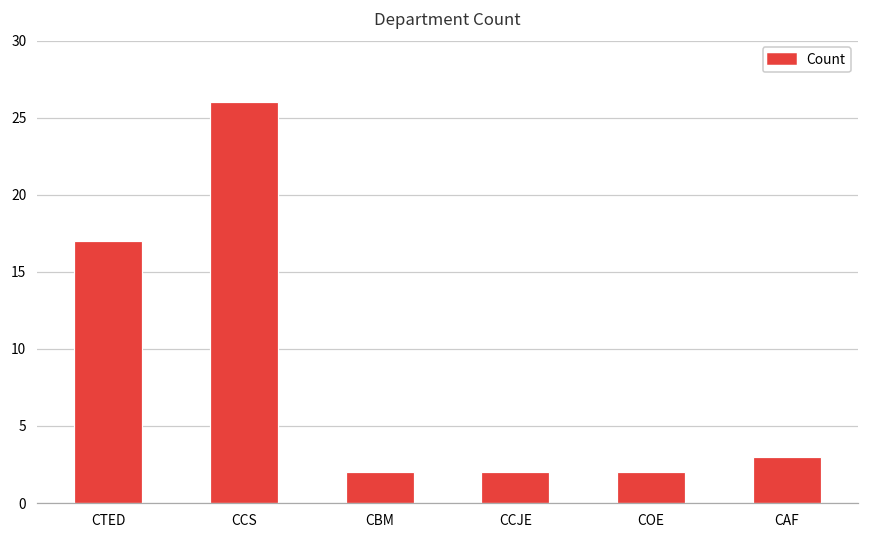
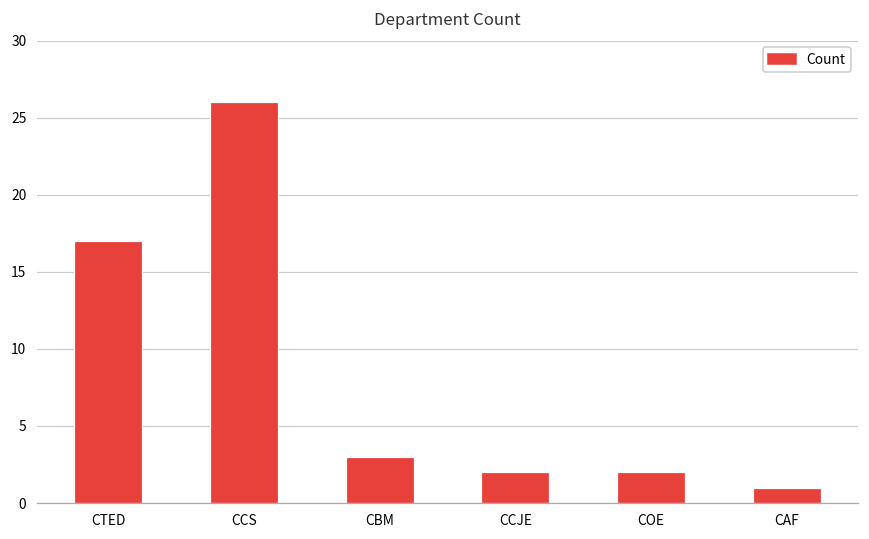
CBM: 2 -> 3
CAF: 3 -> 1
